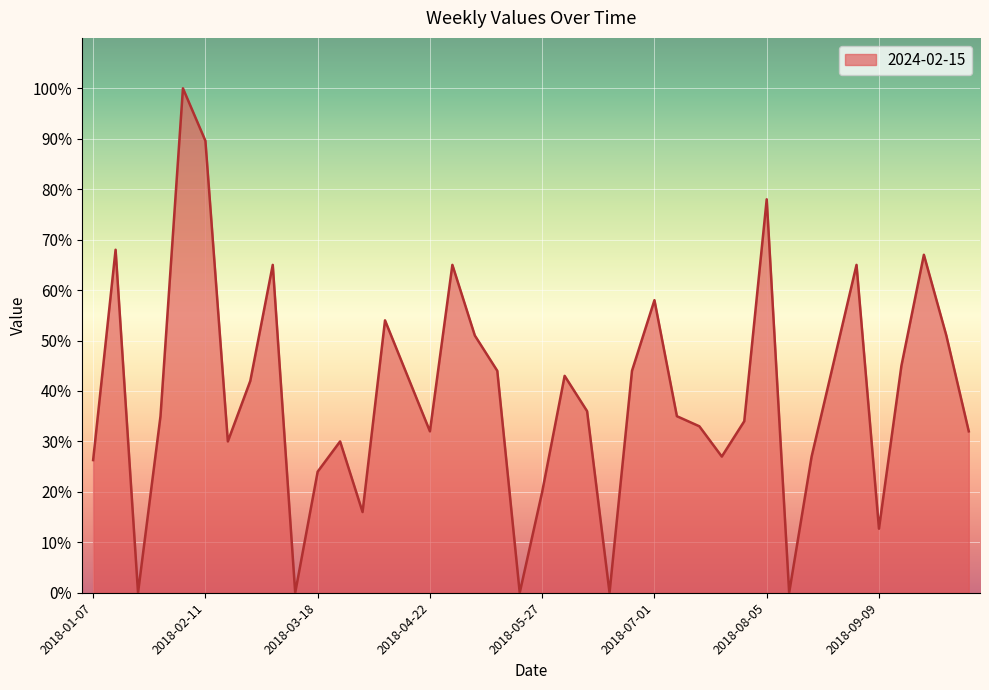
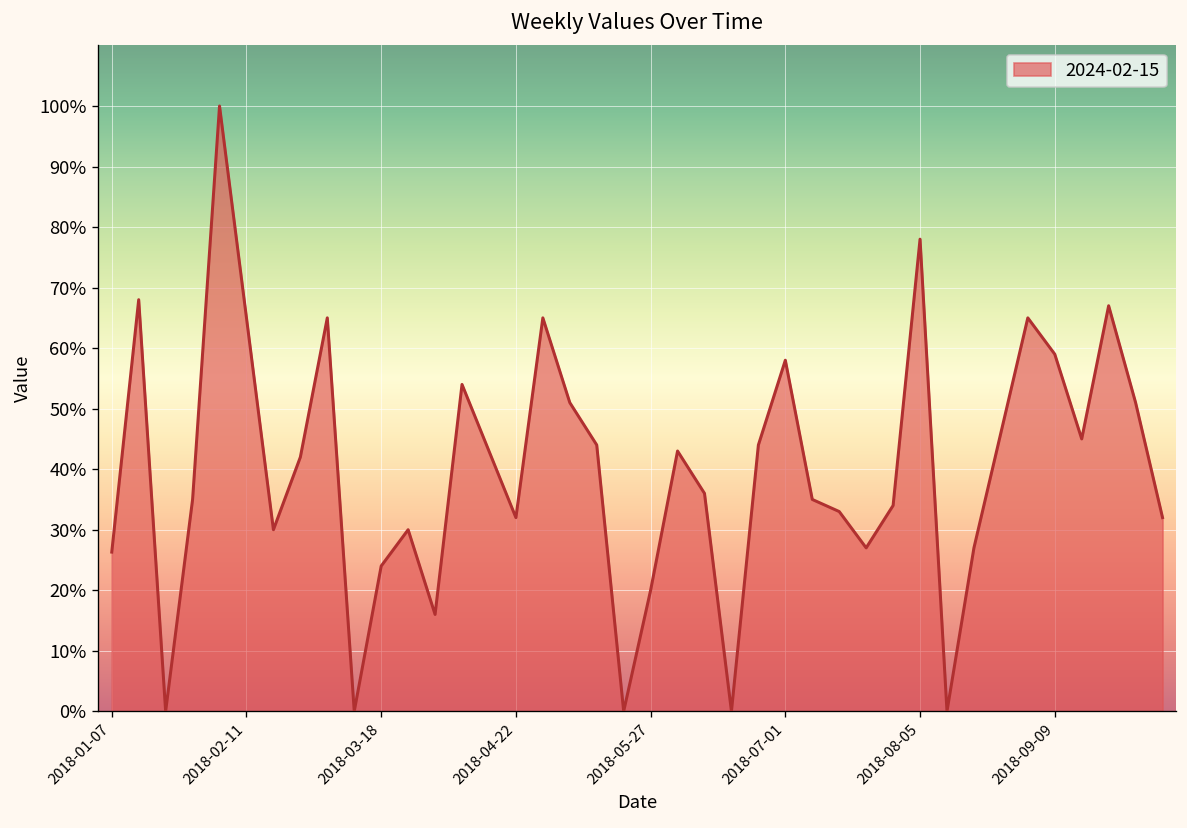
2018-02-11: 90% -> 65%
2018-09-09: 13% -> 59%
